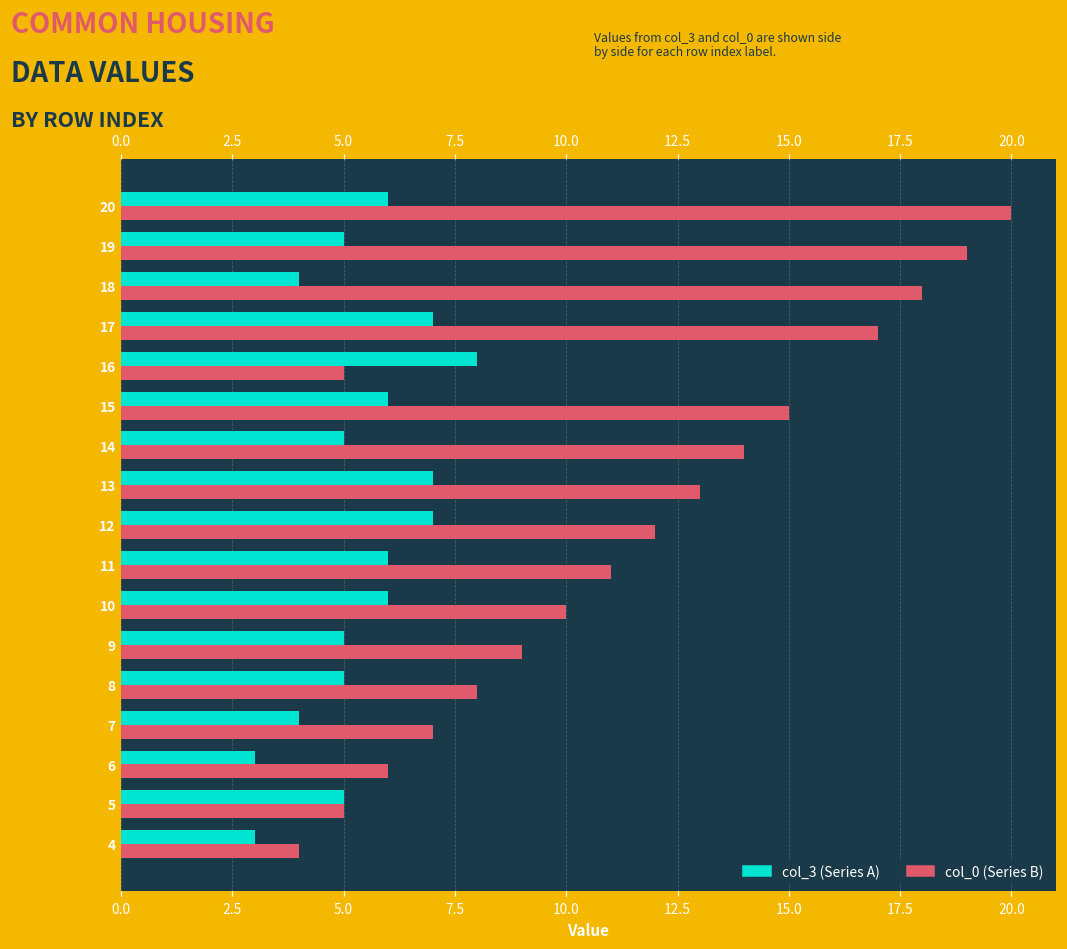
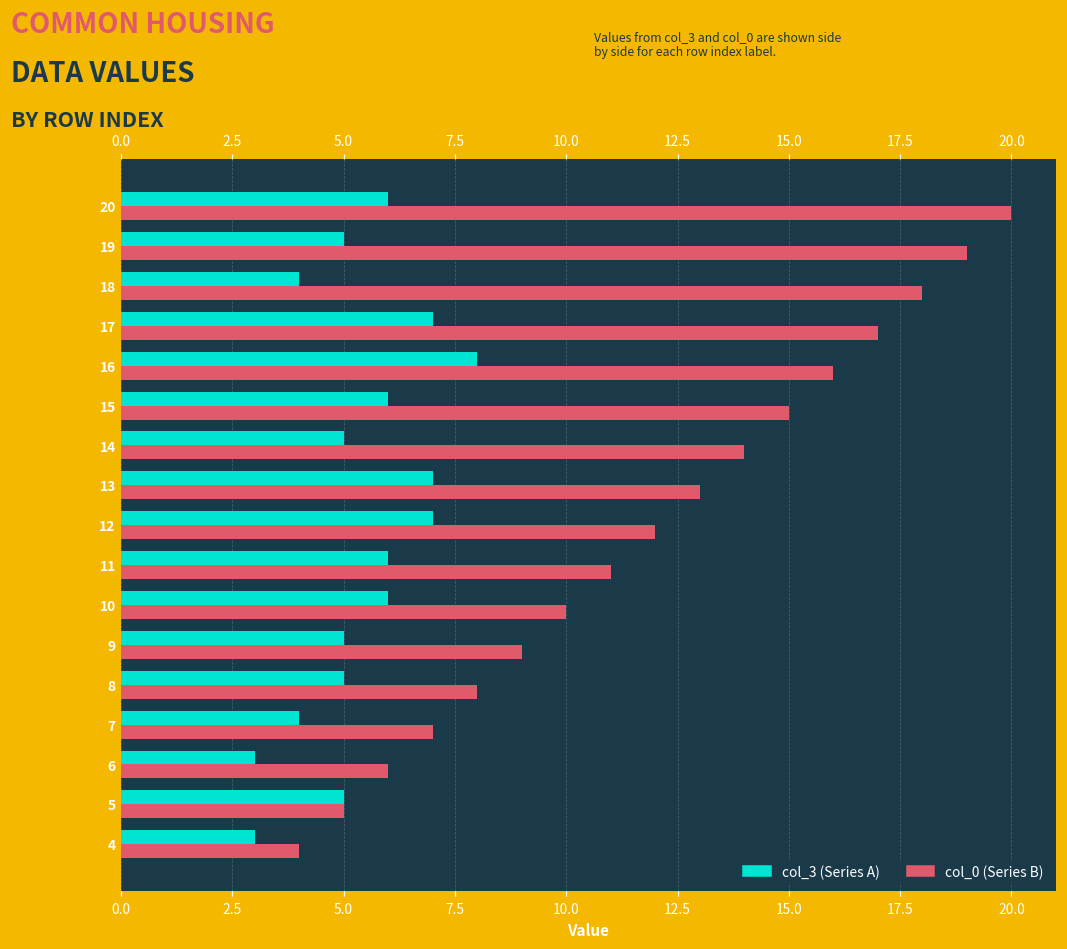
col_0 (Series B), 16: 5 -> 16
